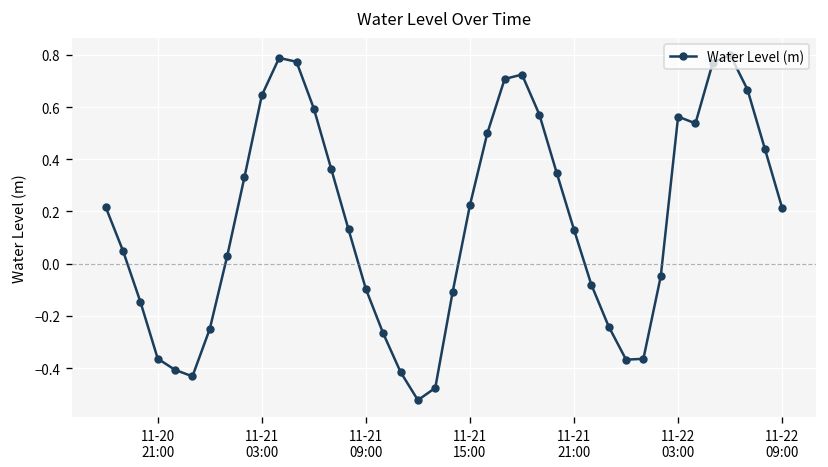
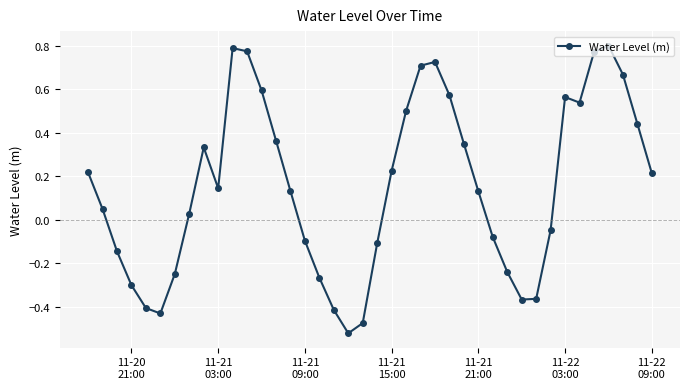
11-20 21:00: -0.36 -> -0.30
11-21 03:00: 0.64 -> 0.14
